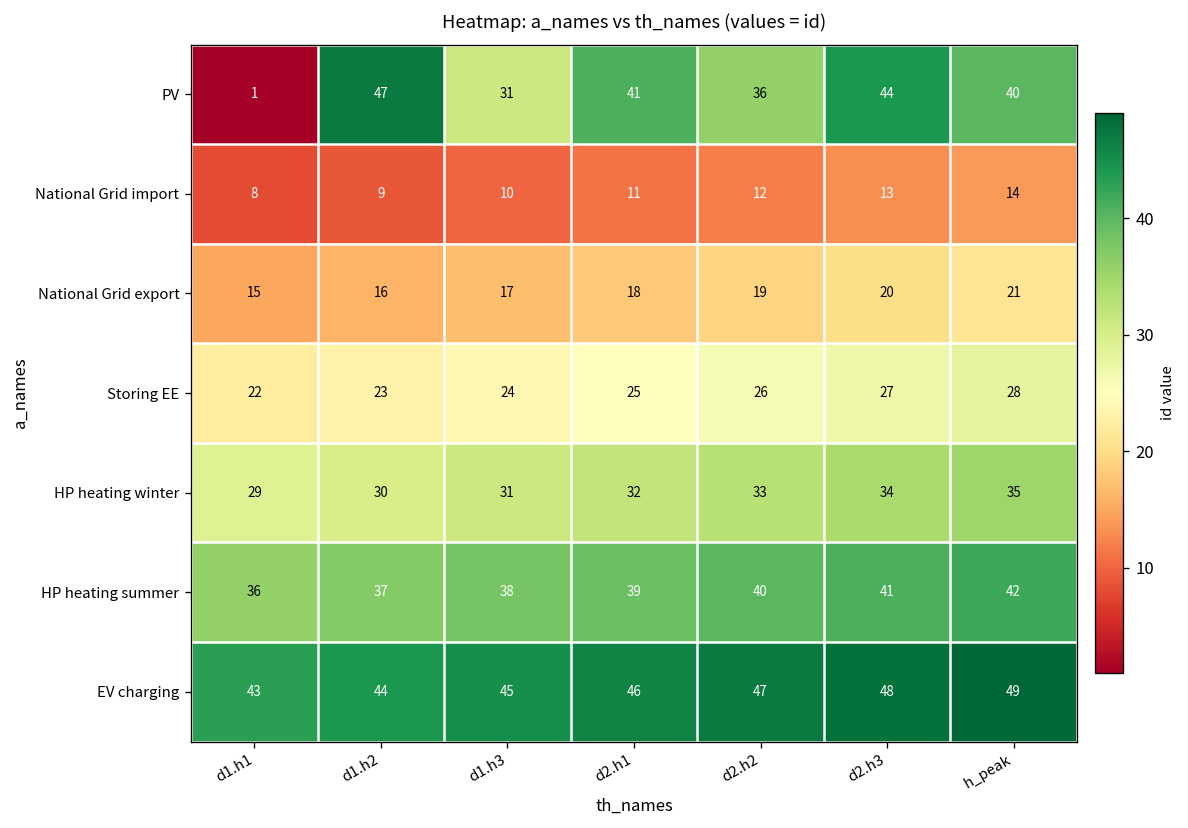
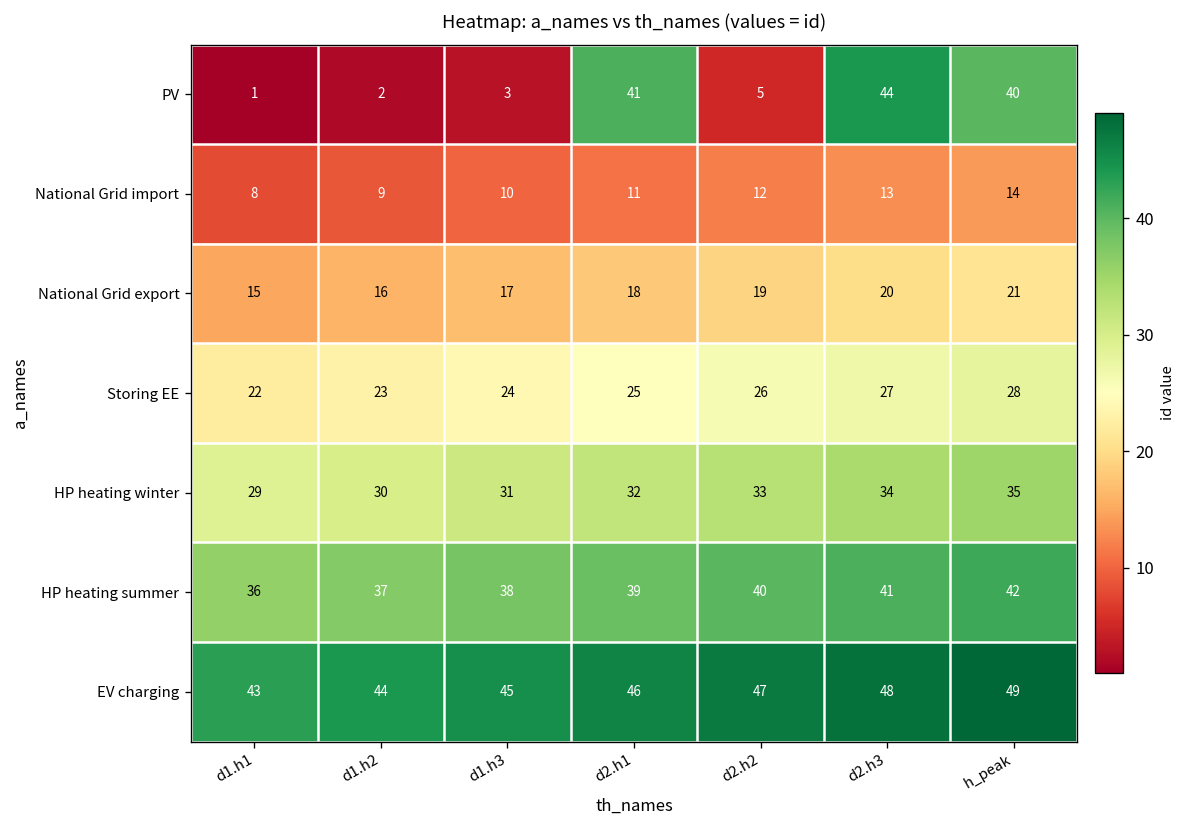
PV, d1.h2: 47 -> 2
PV, d1.h3: 31 -> 3
PV, d2.h2: 36 -> 5
